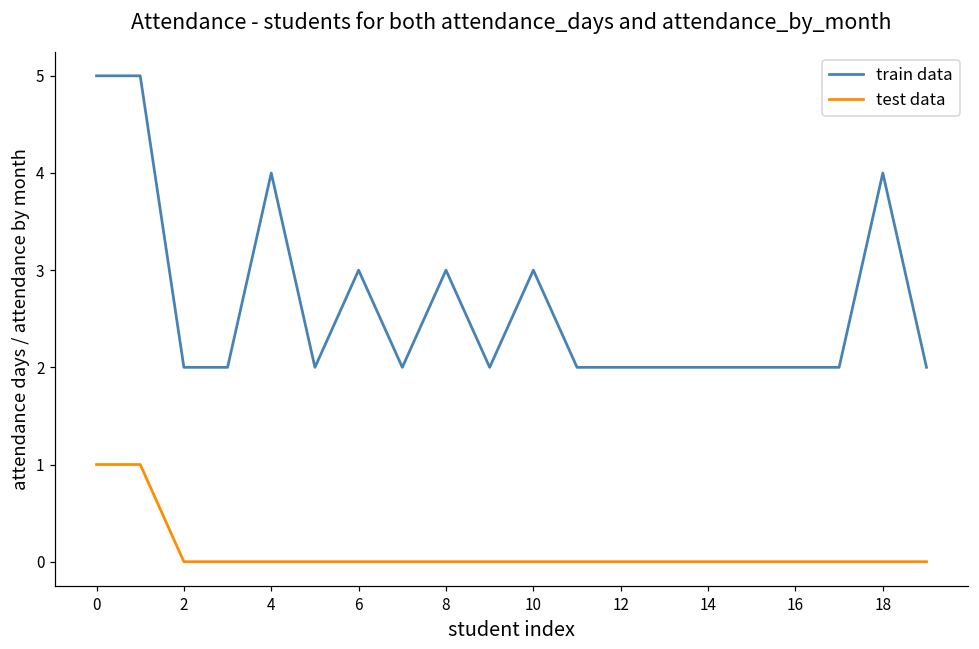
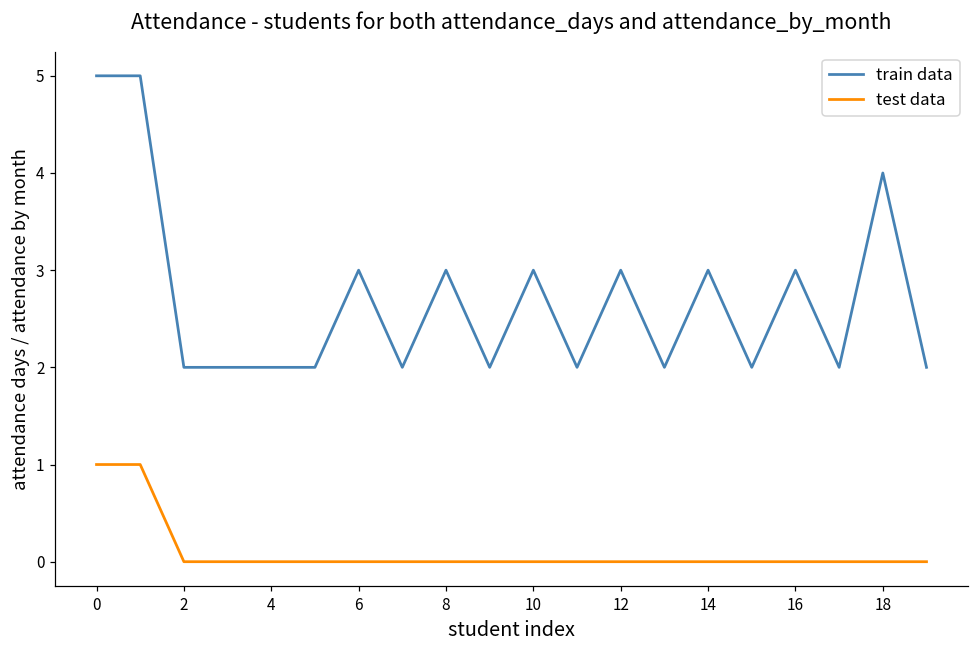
train data, 4: 4 -> 2
train data, 12: 2 -> 3
train data, 14: 2 -> 3
train data, 16: 2 -> 3
